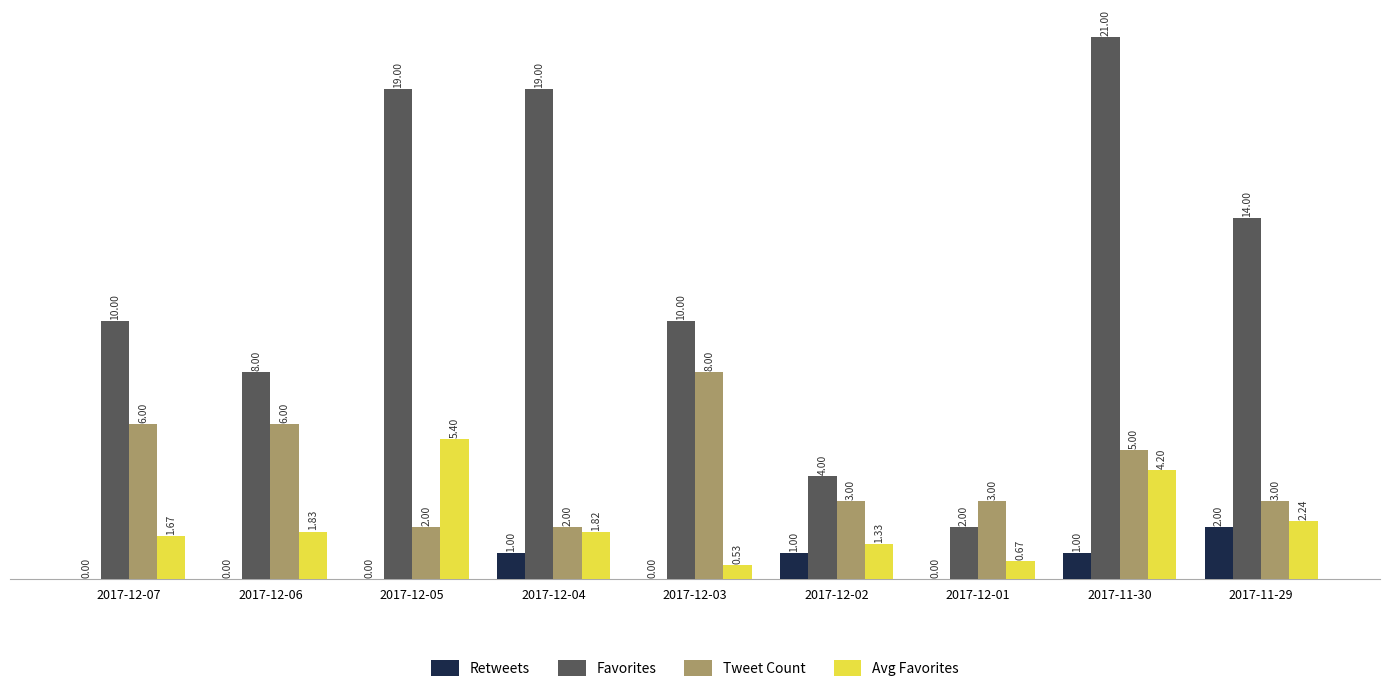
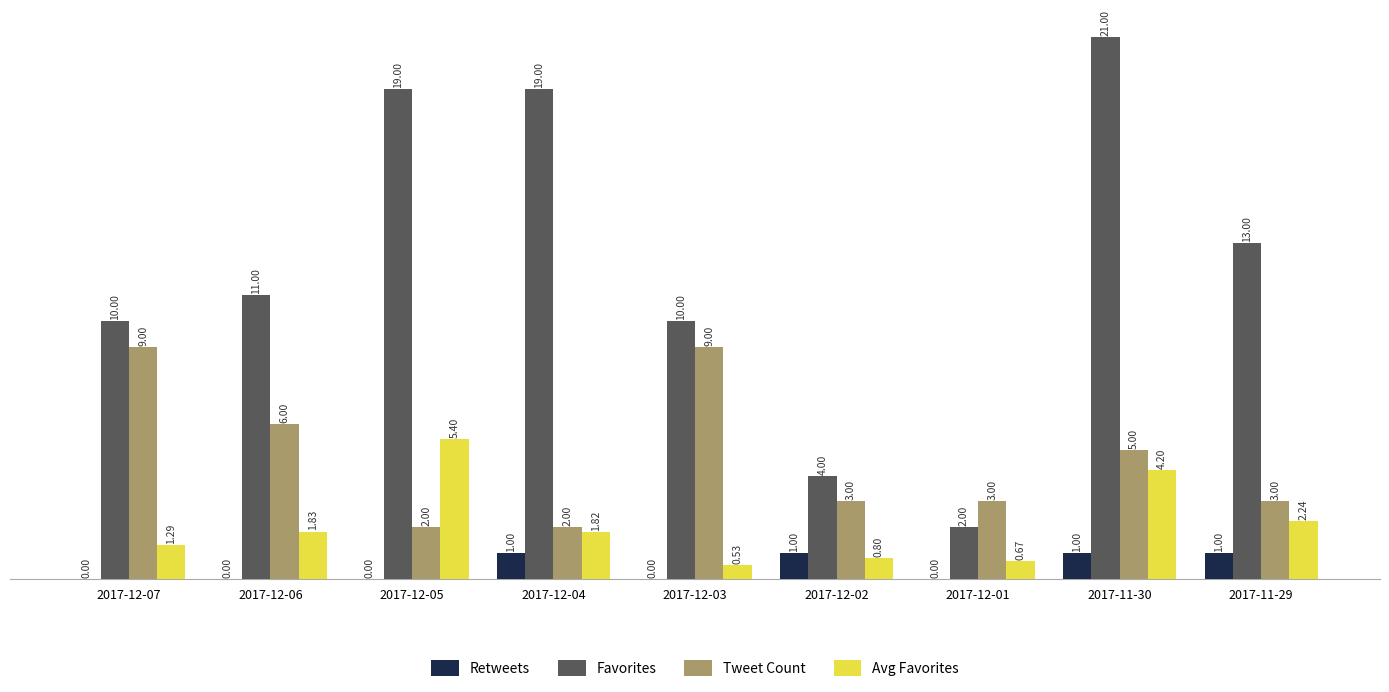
Tweet Count, 2017-12-07: 6.00 -> 9.00
Avg Favorites, 2017-12-07: 1.67 -> 1.29
Favorites, 2017-12-06: 8.00 -> 11.00
Tweet Count, 2017-12-03: 8.00 -> 9.00
Avg Favorites, 2017-12-02: 1.33 -> 0.80
Retweets, 2017-11-29: 2.00 -> 1.00
Favorites, 2017-11-29: 14.00 -> 13.00
